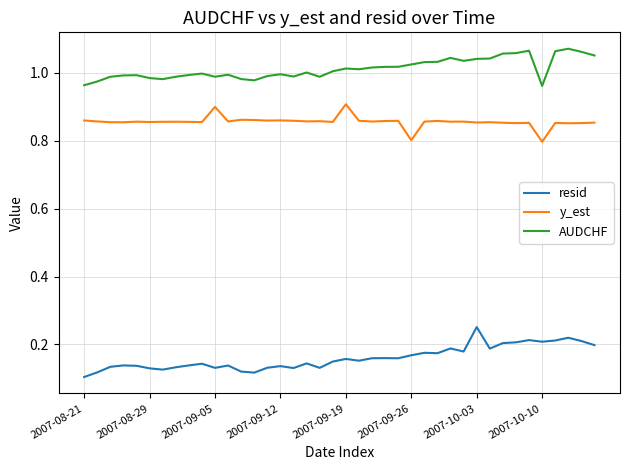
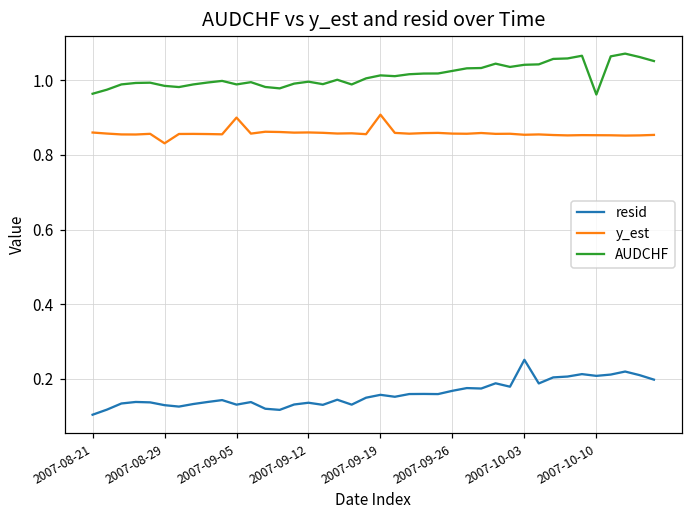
y_est, 2007-08-29: 0.86 -> 0.83
y_est, 2007-09-26: 0.80 -> 0.86
y_est, 2007-10-10: 0.80 -> 0.85
